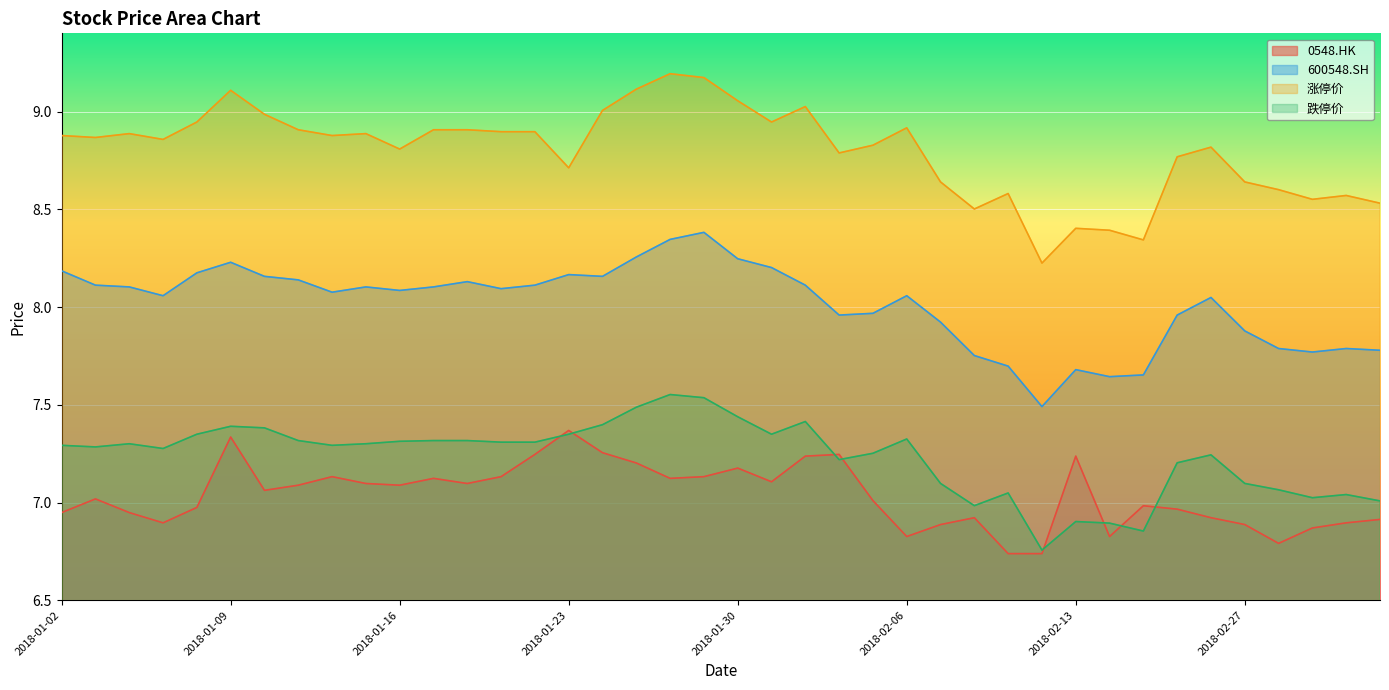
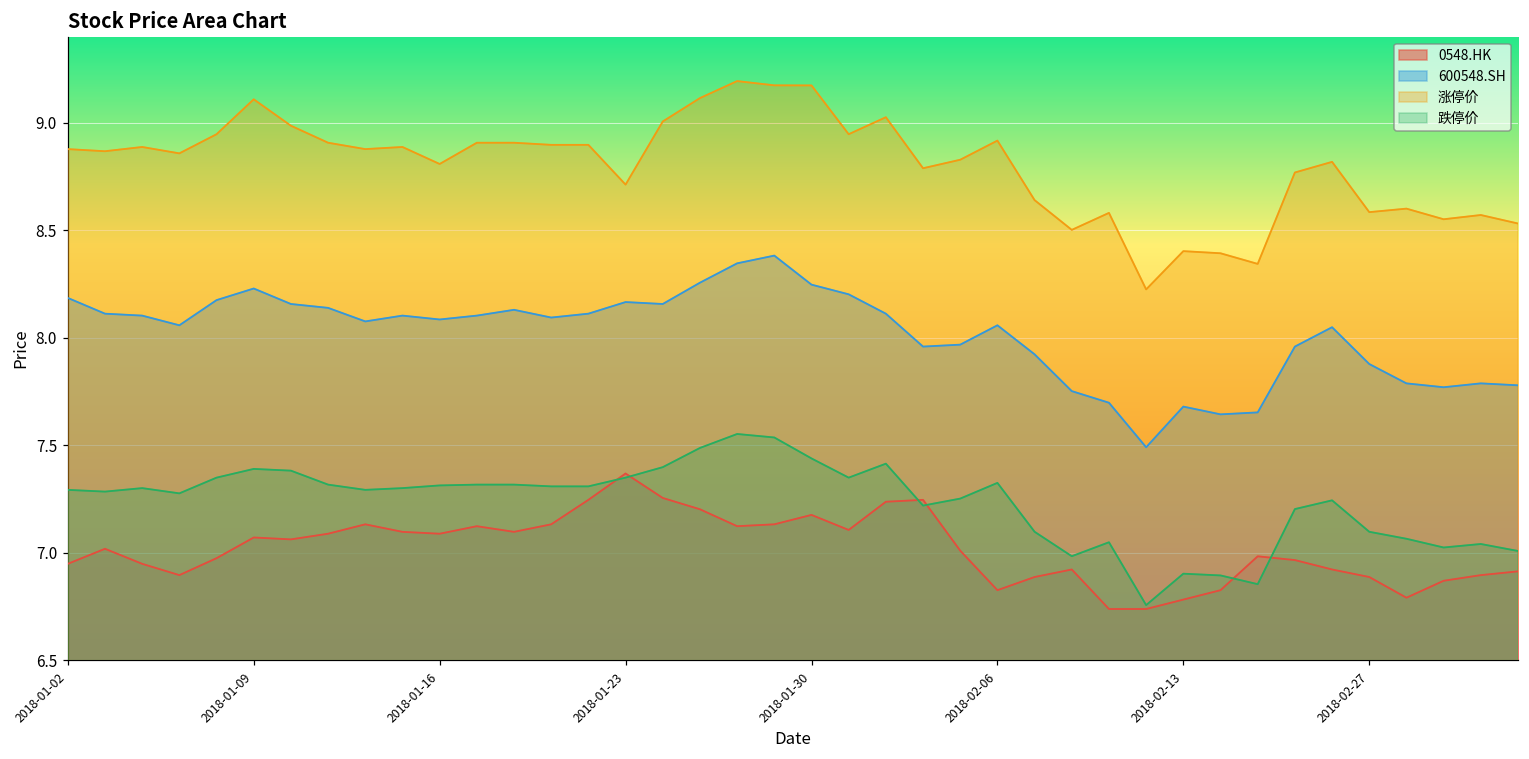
0548.HK, 2018-01-09: 7.33 -> 7.07
涨停价, 2018-01-30: 9.06 -> 9.17
0548.HK, 2018-02-13: 7.24 -> 6.78
涨停价, 2018-02-27: 8.64 -> 8.58
